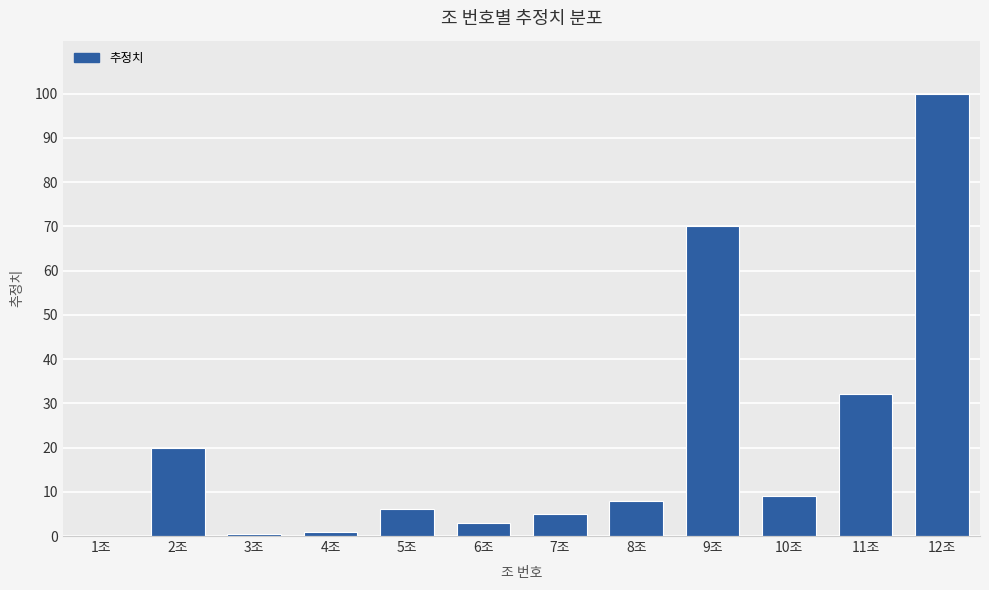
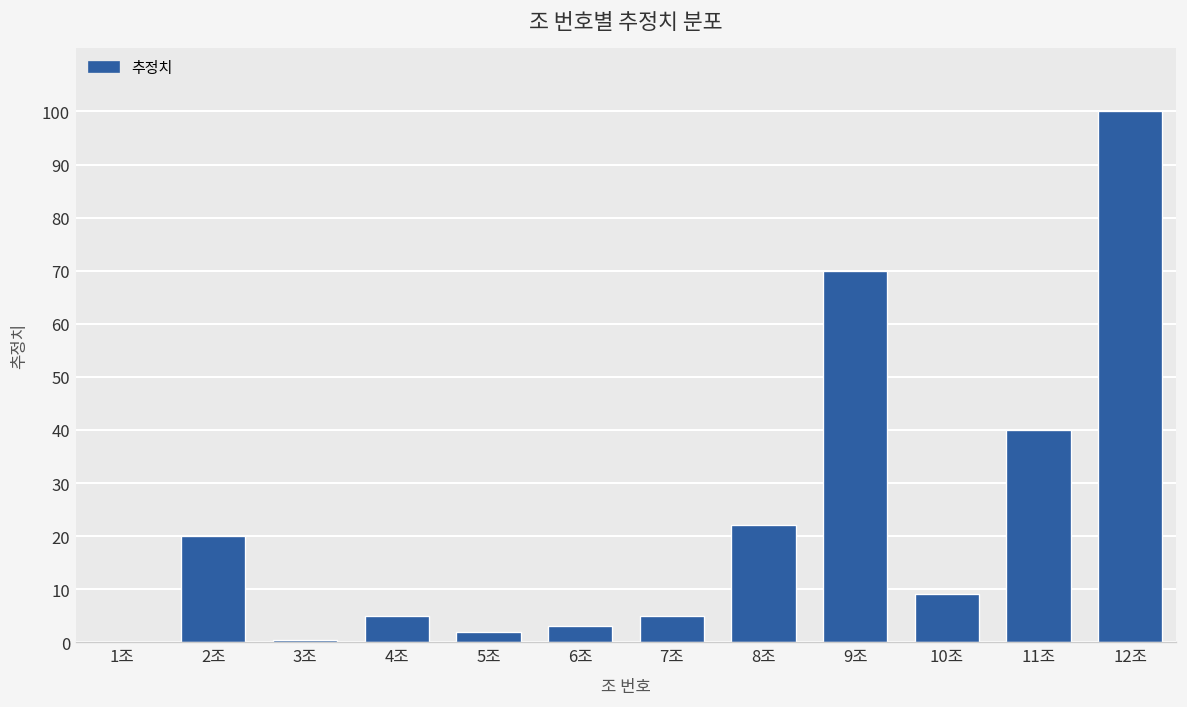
4조: 1 -> 5
5조: 6 -> 2
8조: 8 -> 22
11조: 32 -> 40
